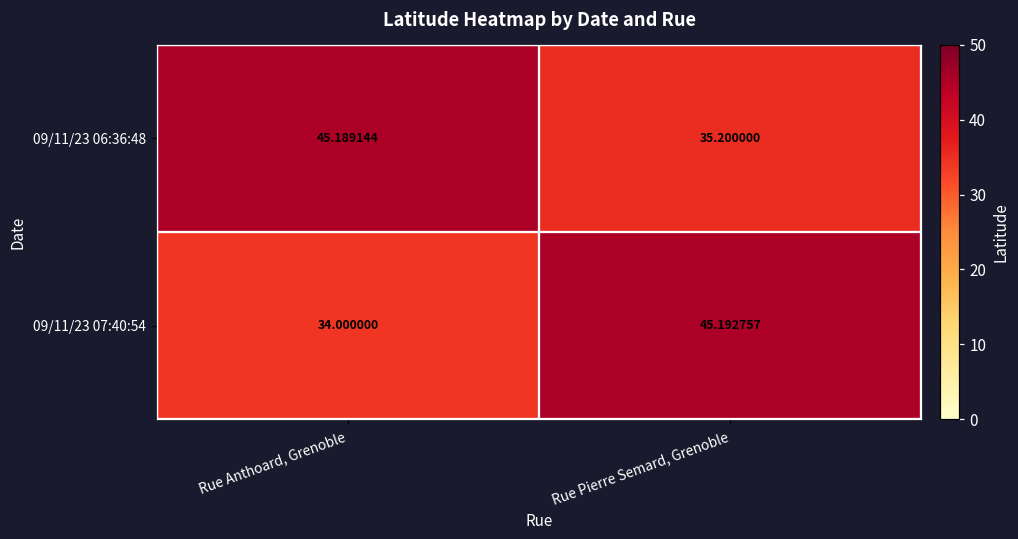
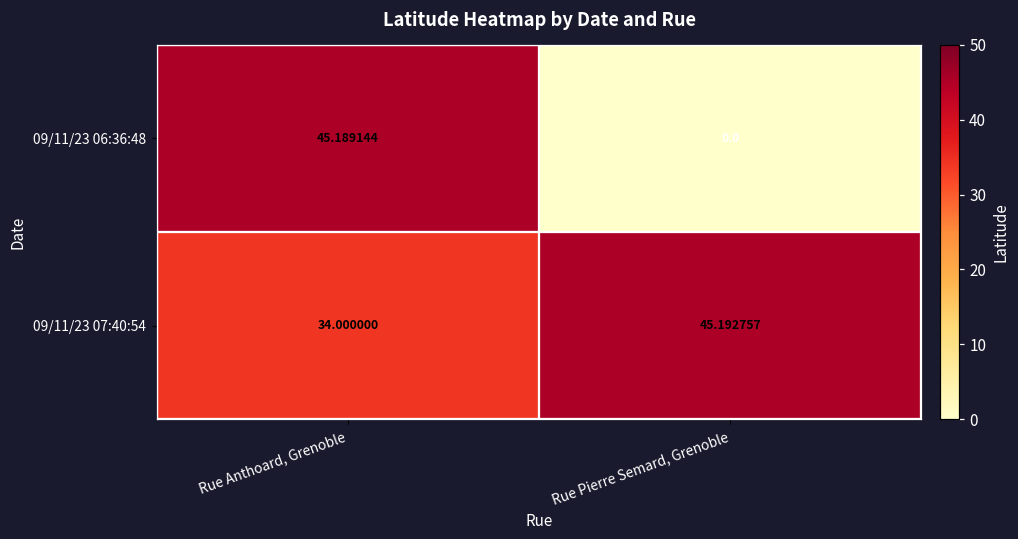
09/11/23 06:36:48, Rue Pierre Semard, Grenoble: 35.200000 -> 0.0
